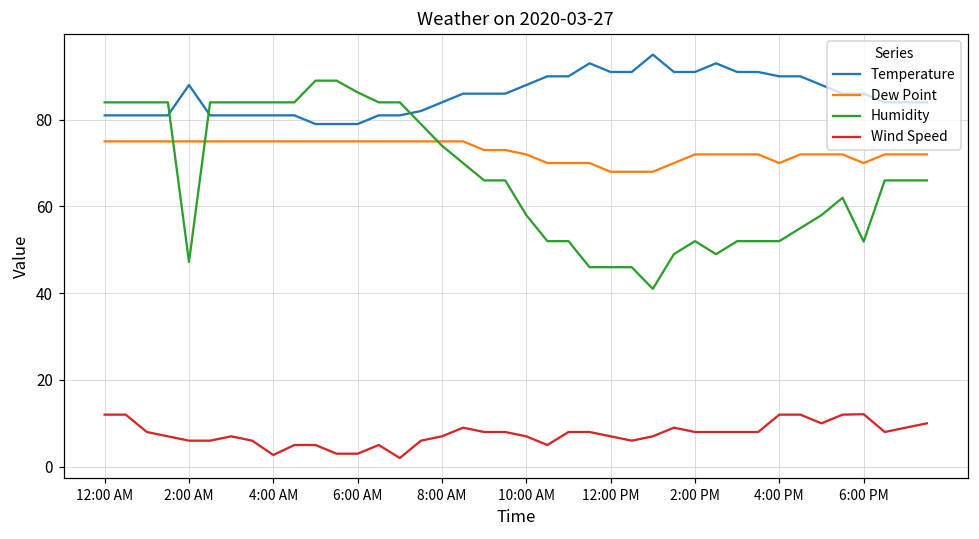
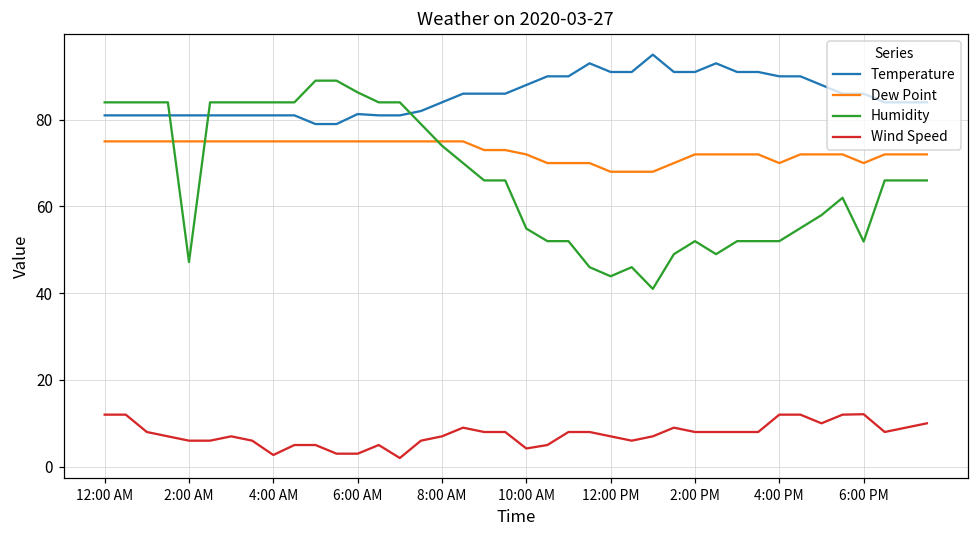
Temperature, 2:00 AM: 88 -> 81
Temperature, 6:00 AM: 79 -> 81
Humidity, 10:00 AM: 58 -> 55
Wind Speed, 10:00 AM: 7 -> 4
Humidity, 12:00 PM: 46 -> 44
